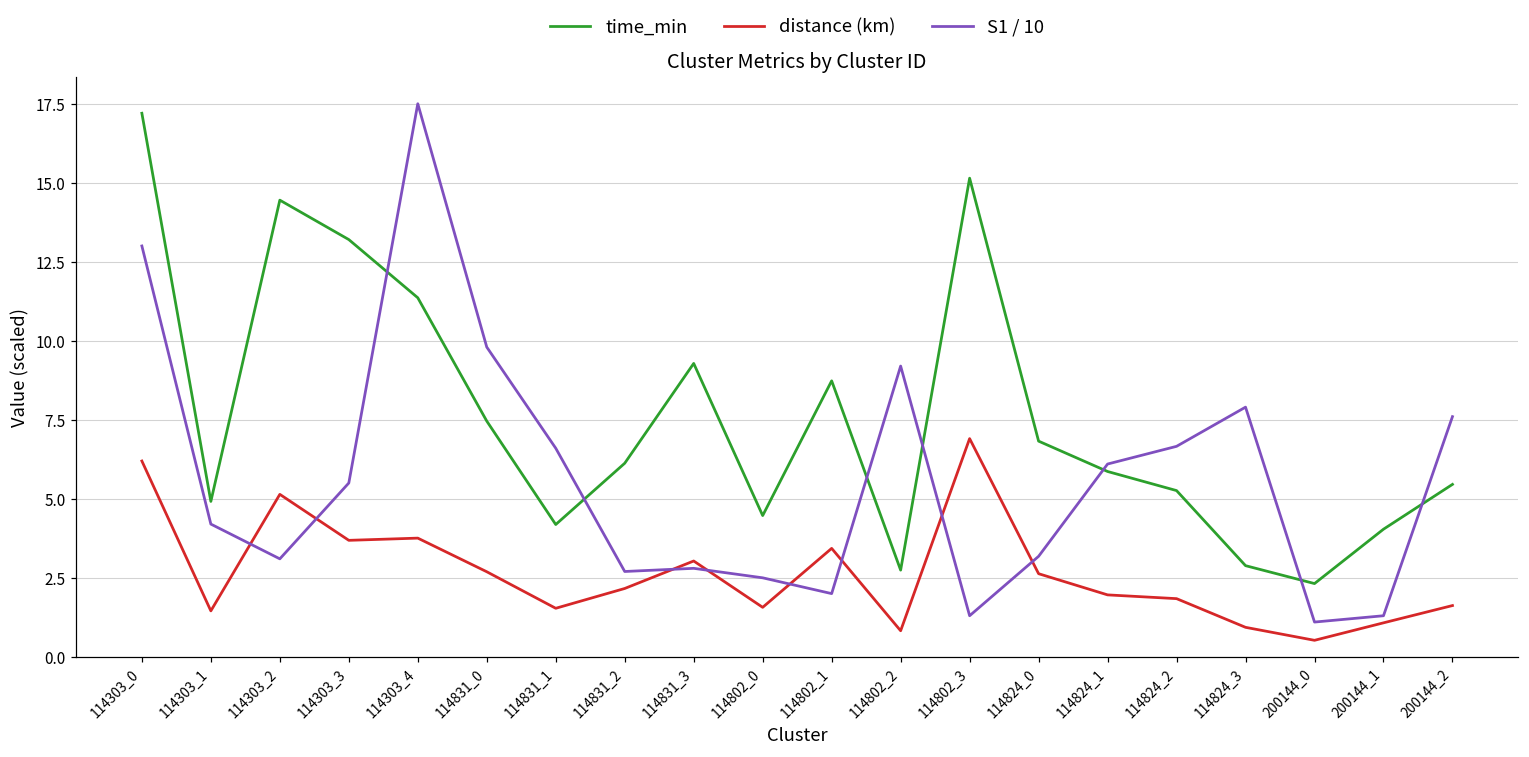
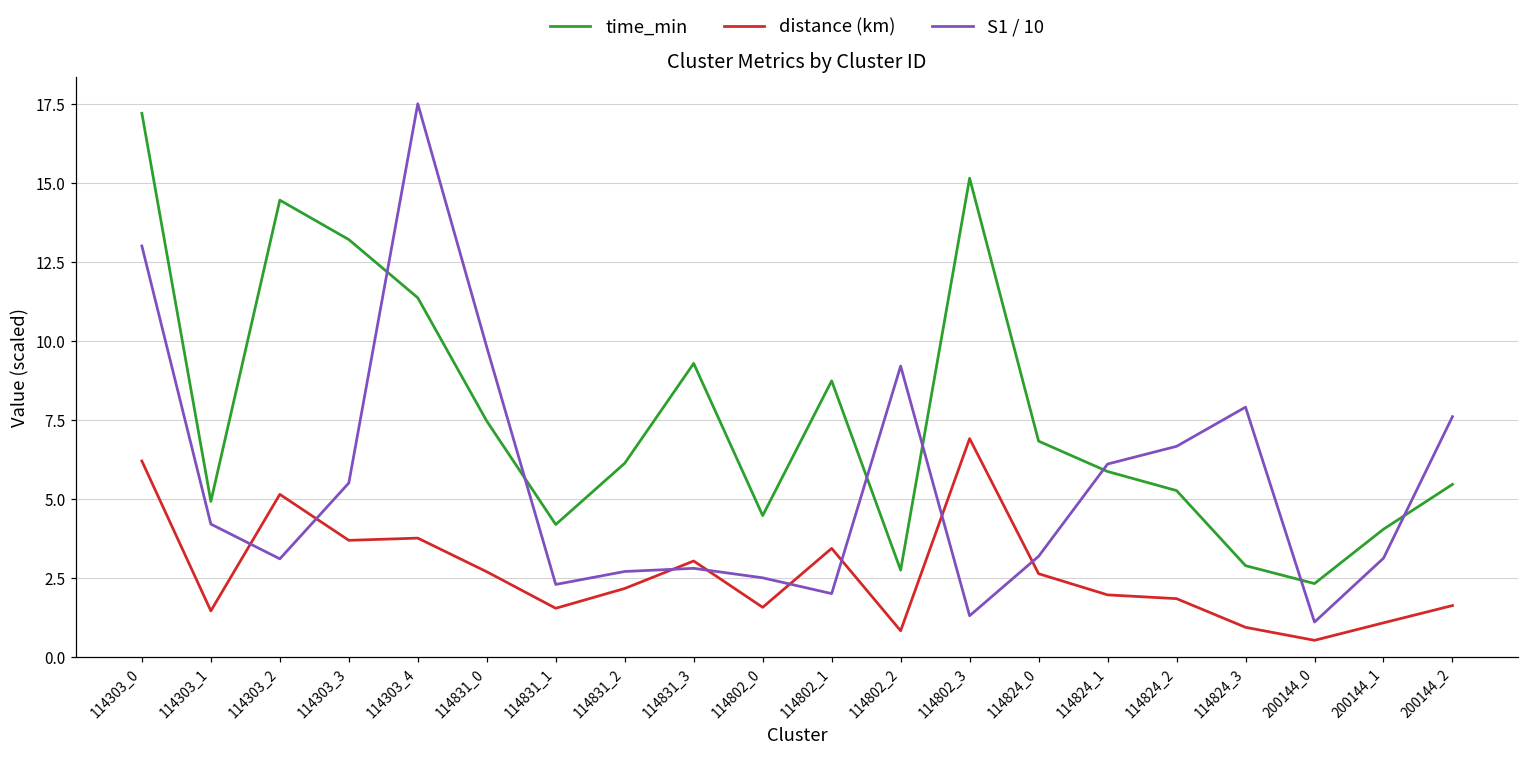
S1 / 10, 114831_1: 6.6 -> 2.3
S1 / 10, 200144_1: 1.3 -> 3.1
